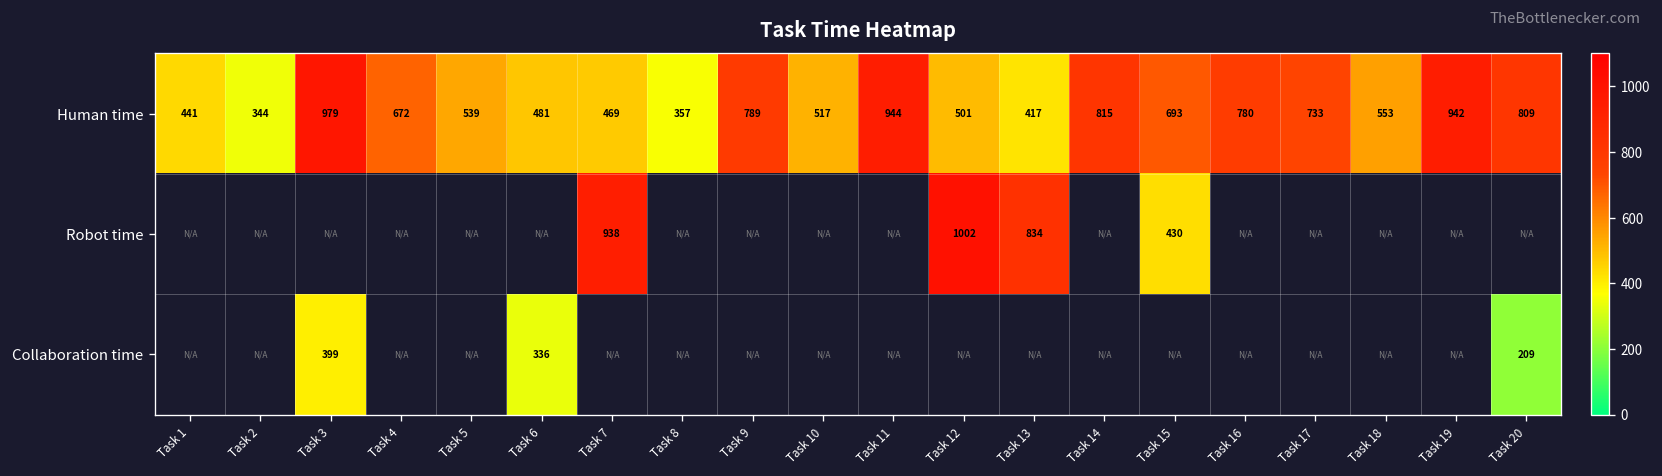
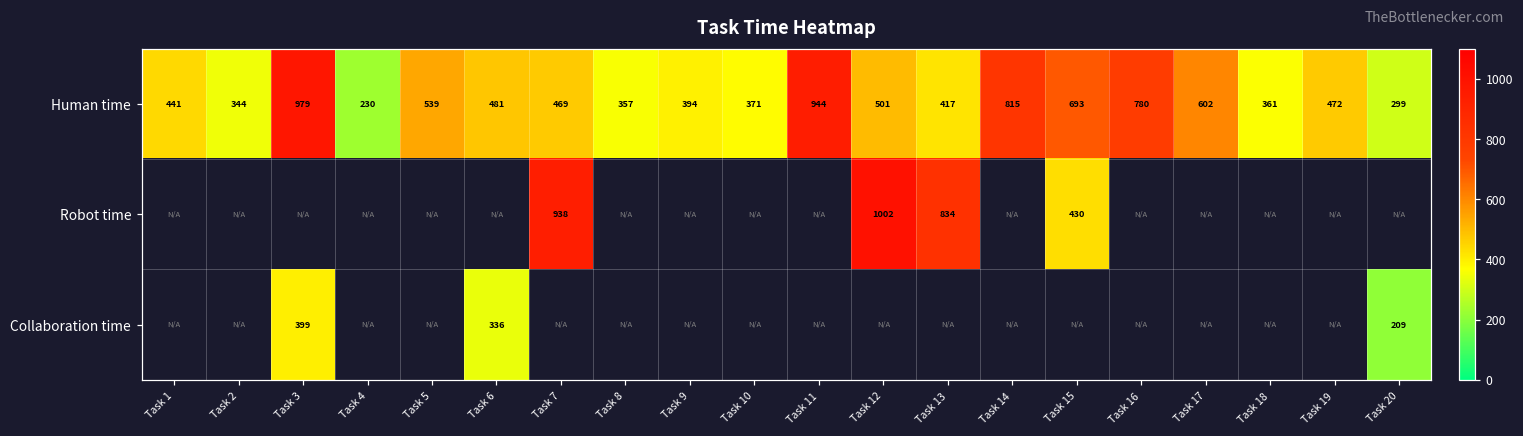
Human time, Task 4: 672 -> 230
Human time, Task 9: 789 -> 394
Human time, Task 10: 517 -> 371
Human time, Task 17: 733 -> 602
Human time, Task 18: 553 -> 361
Human time, Task 19: 942 -> 472
Human time, Task 20: 809 -> 299
